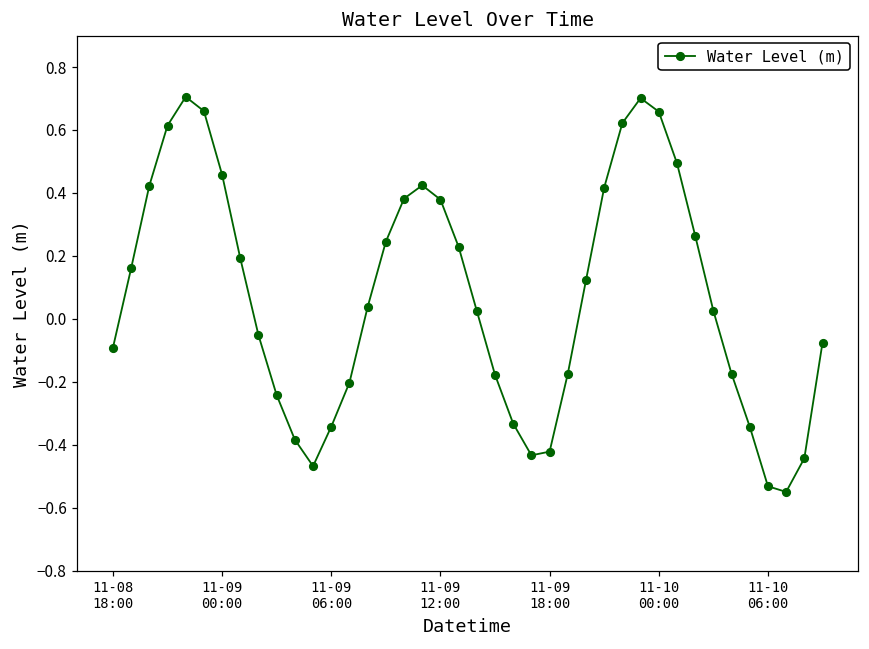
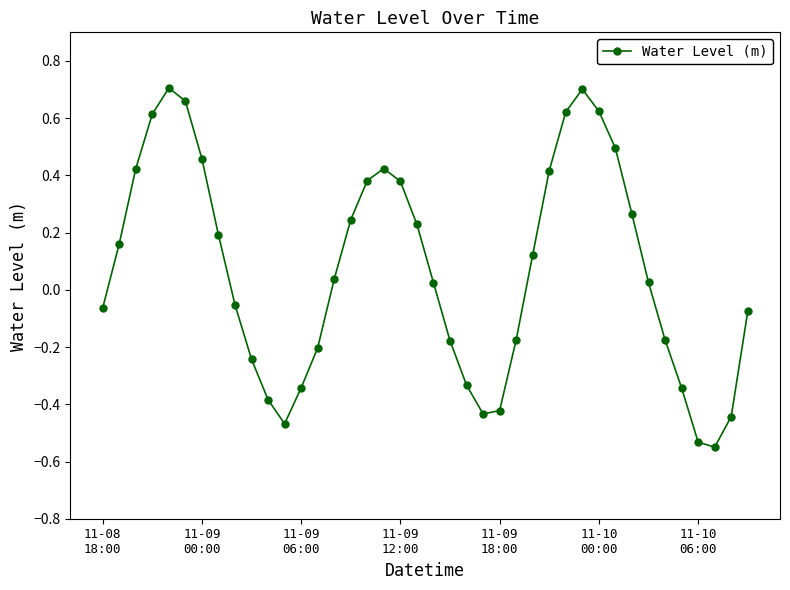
11-08 18:00: -0.09 -> -0.06
11-10 00:00: 0.66 -> 0.62
